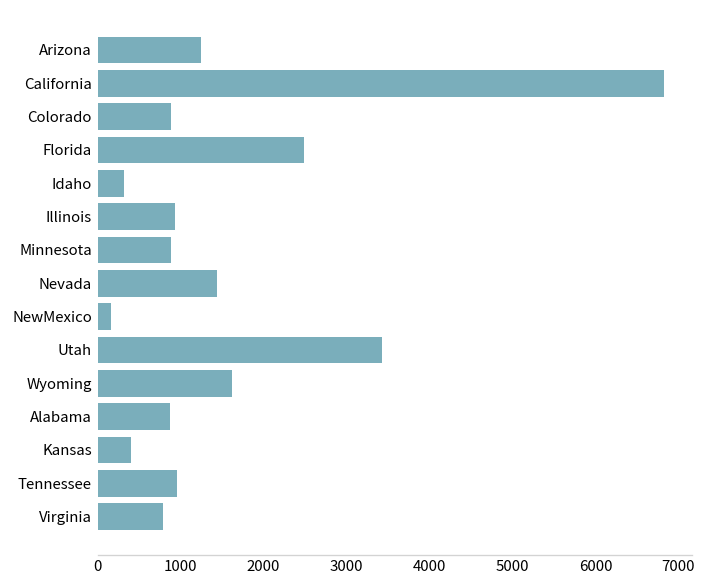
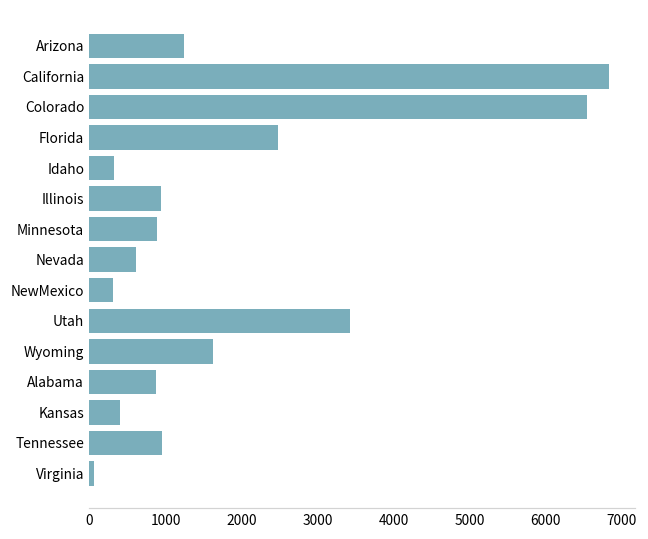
Colorado: 900 -> 6500
Nevada: 1400 -> 600
NewMexico: 200 -> 300
Virginia: 800 -> 100
